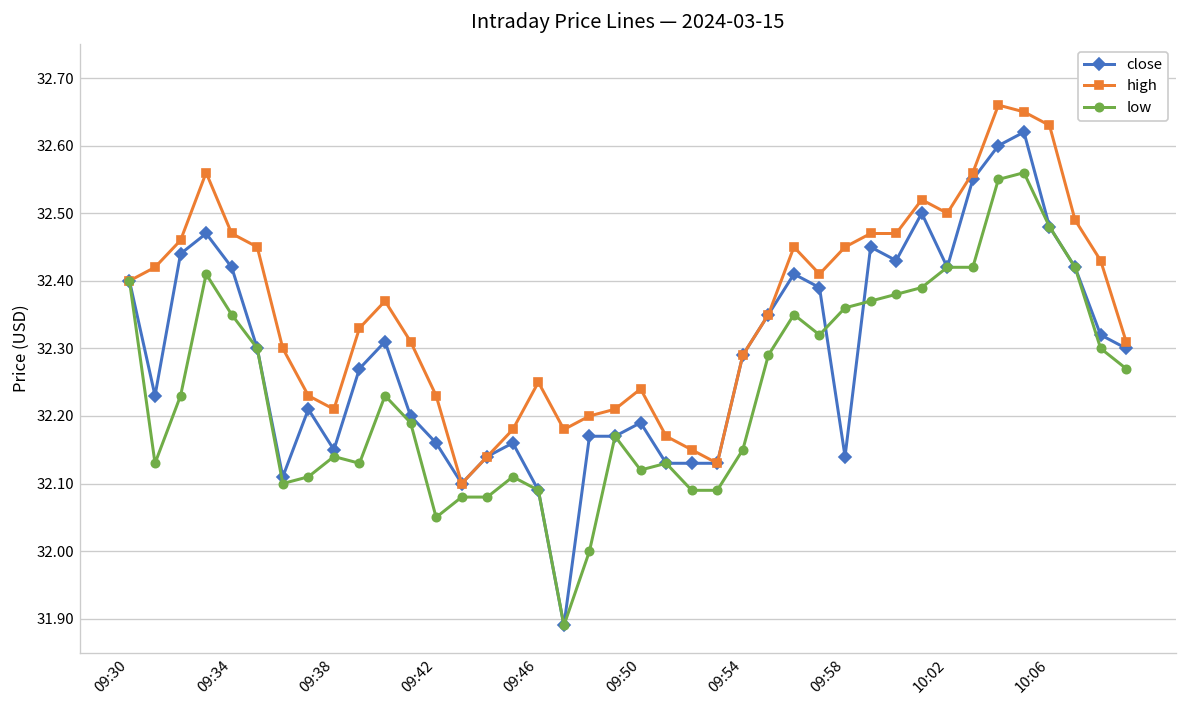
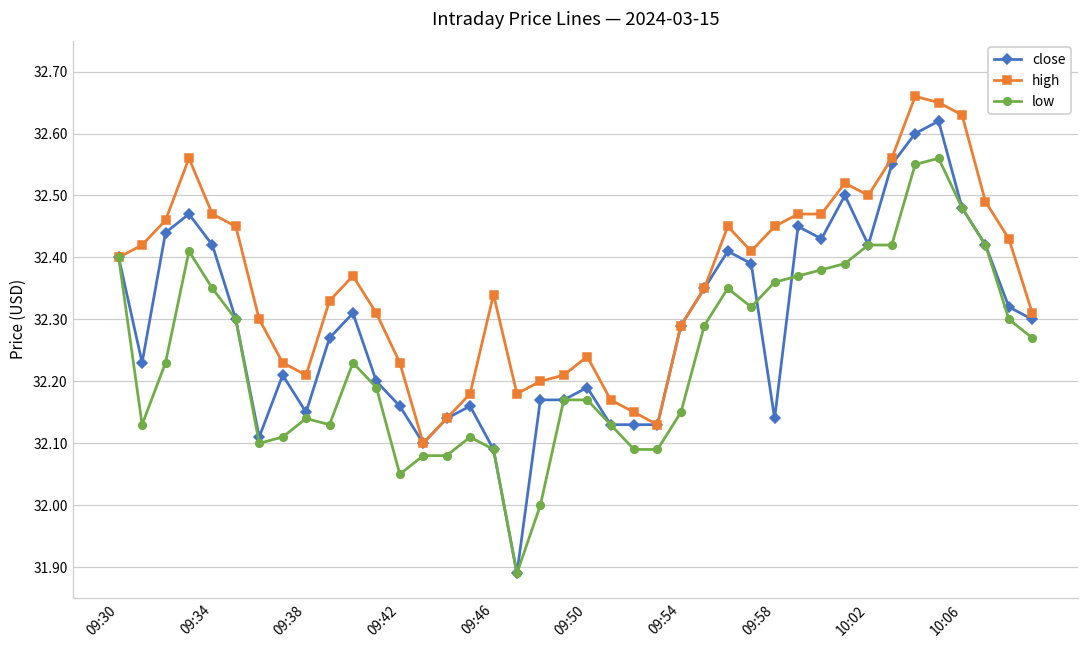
high, 09:46: 32.25 -> 32.34
low, 09:50: 32.12 -> 32.17
